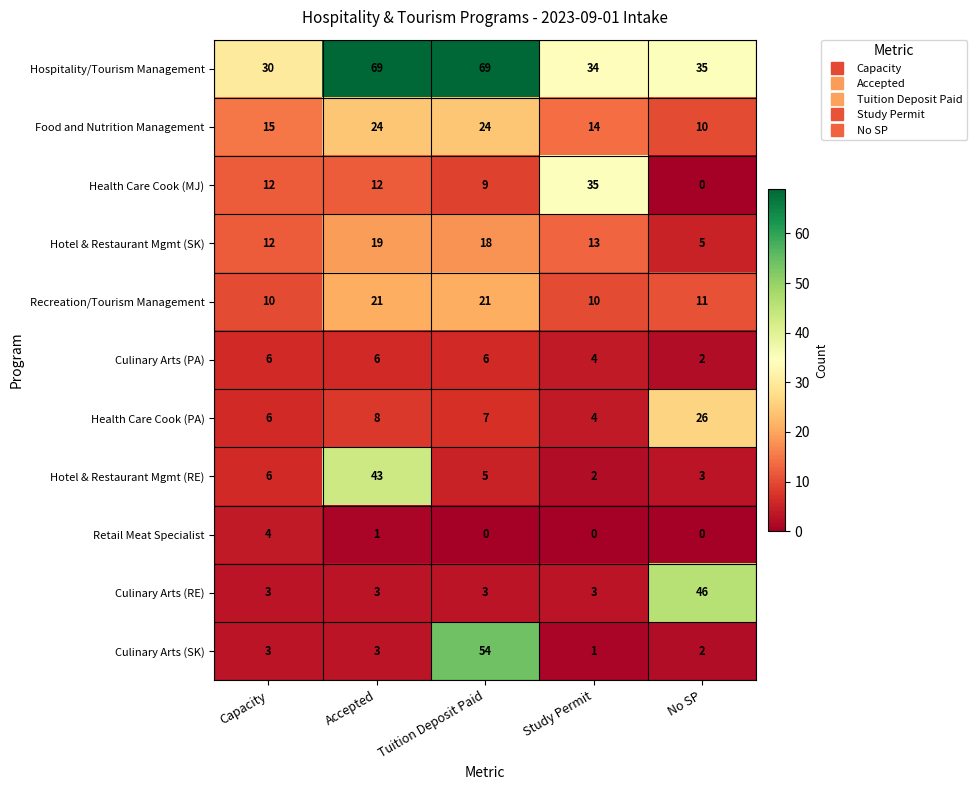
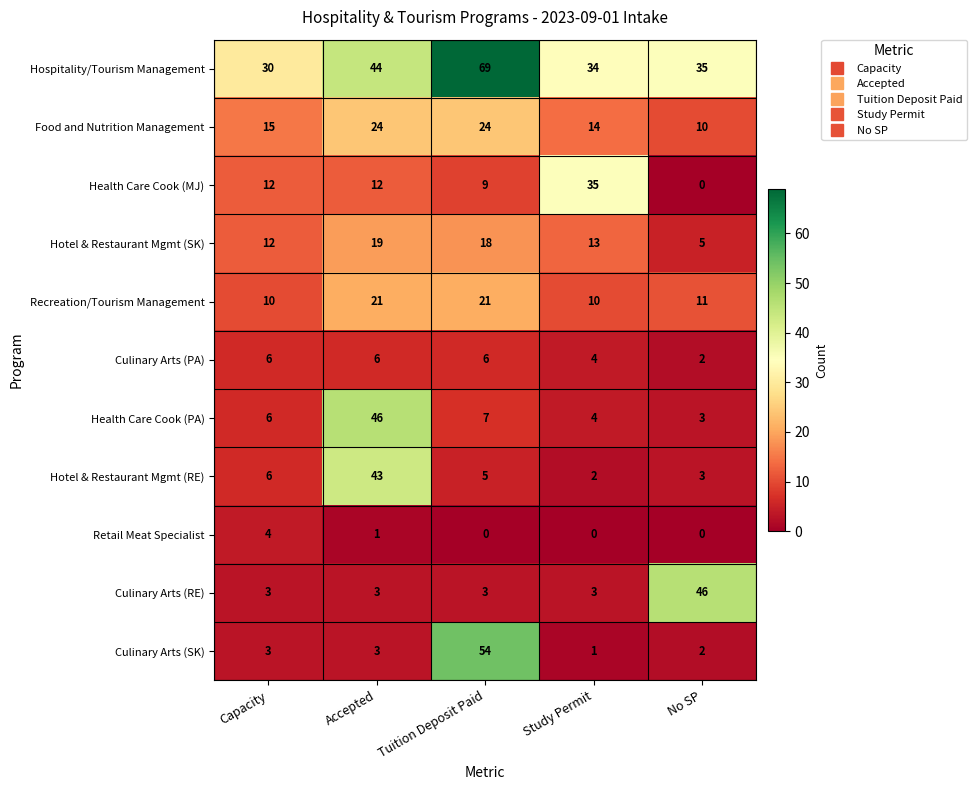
Hospitality/Tourism Management, Accepted: 69 -> 44
Health Care Cook (PA), Accepted: 8 -> 46
Health Care Cook (PA), No SP: 26 -> 3
